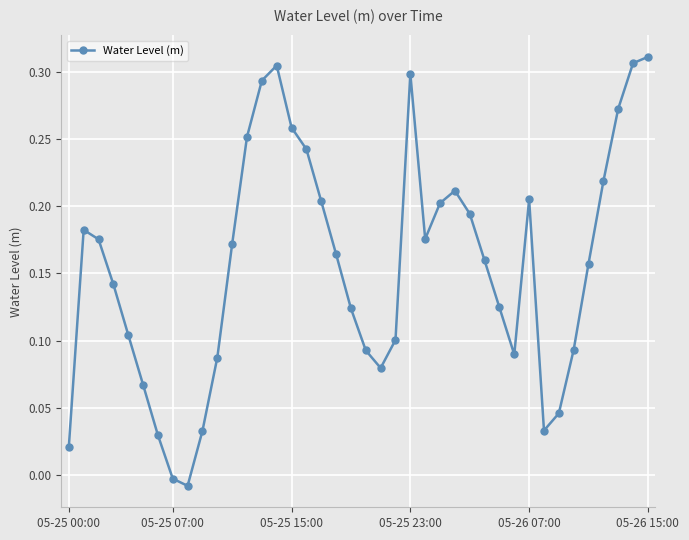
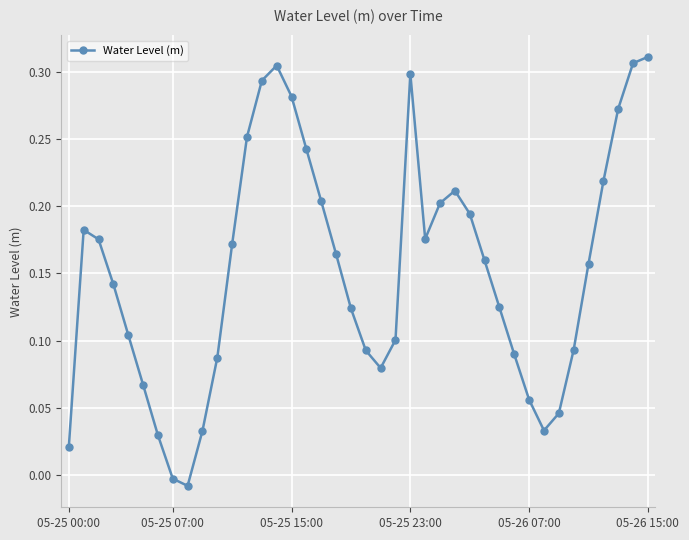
05-25 15:00: 0.259 -> 0.282
05-26 07:00: 0.205 -> 0.056
